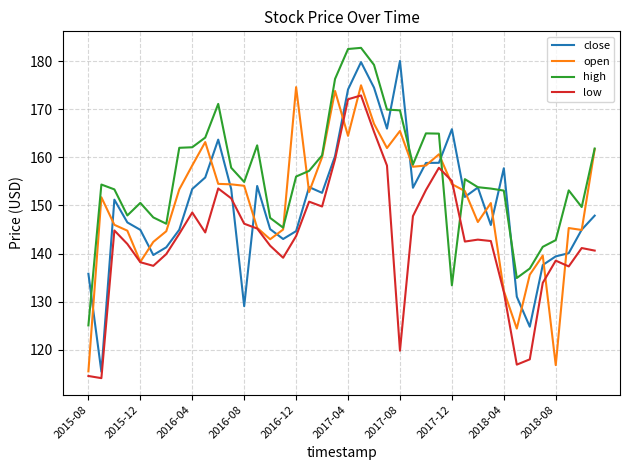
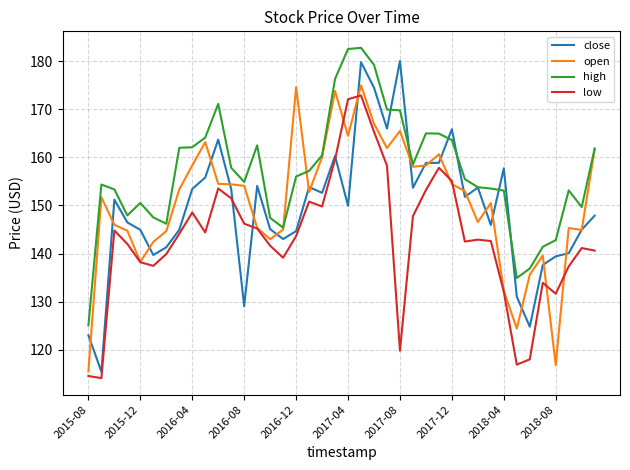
close, 2015-08: 136 -> 123
close, 2017-04: 174 -> 150
high, 2017-12: 133 -> 164
low, 2018-08: 139 -> 132
